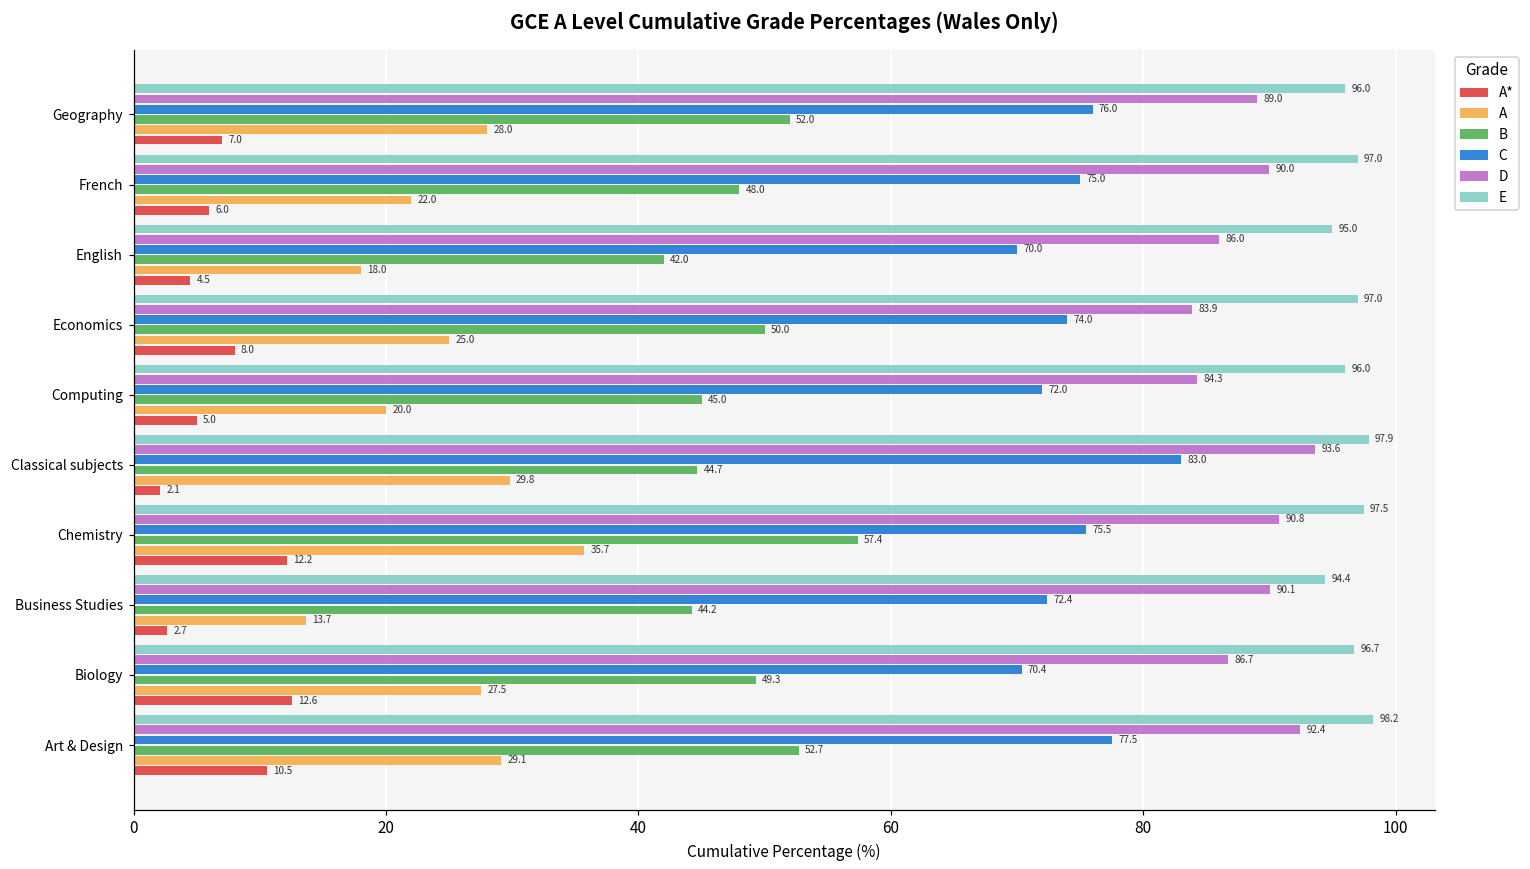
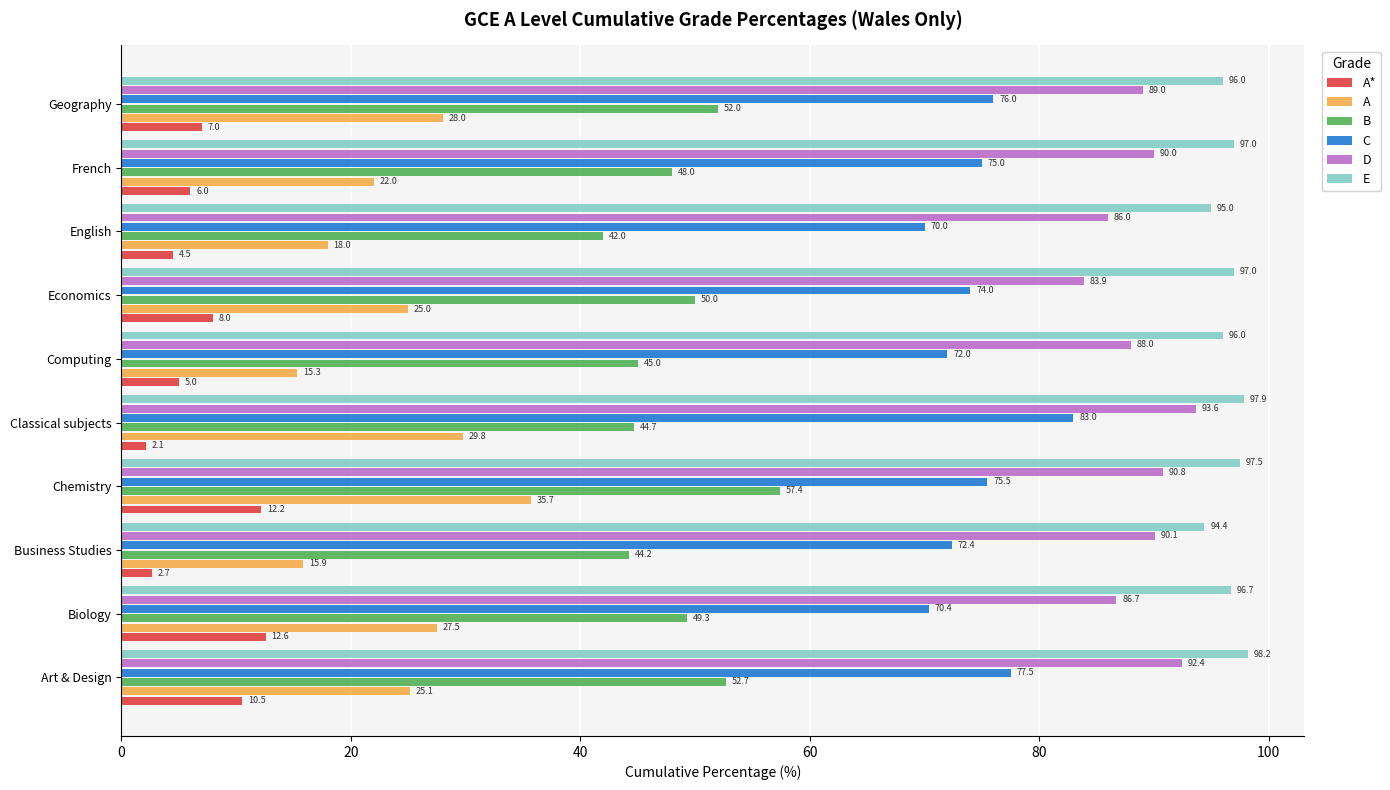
D, Computing: 84.3 -> 88.0
A, Computing: 20.0 -> 15.3
A, Business Studies: 13.7 -> 15.9
A, Art & Design: 29.1 -> 25.1
